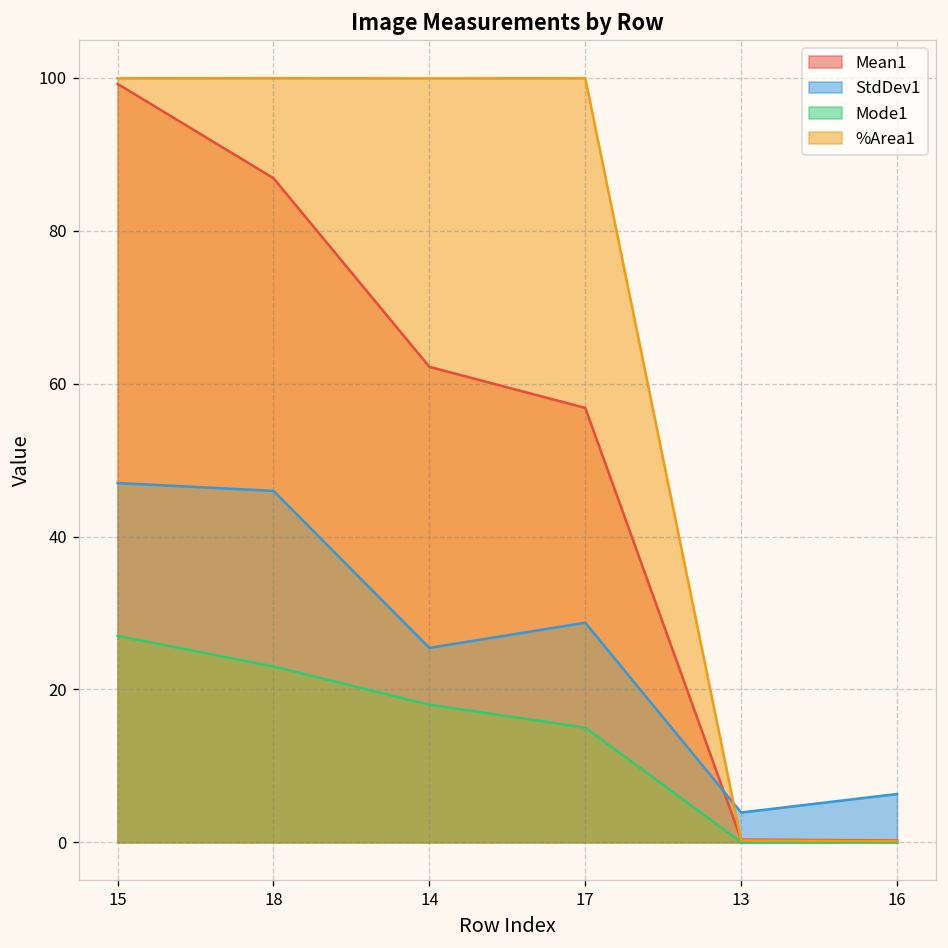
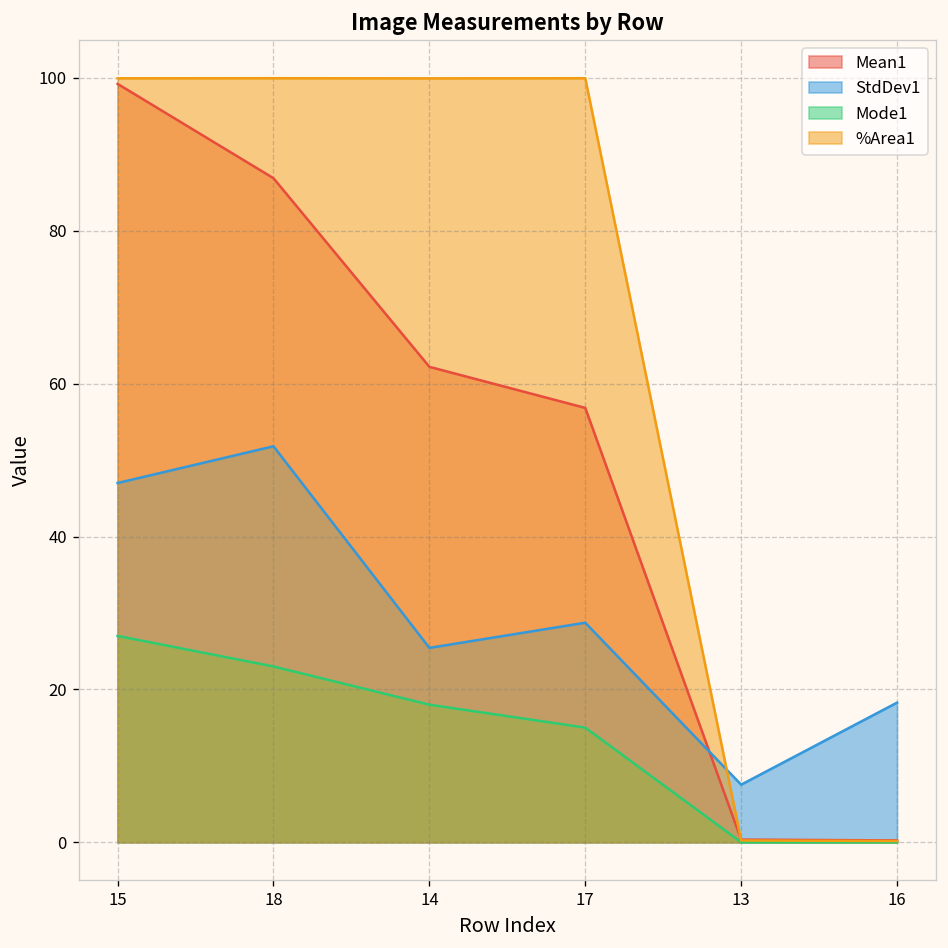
StdDev1, 18: 46 -> 52
StdDev1, 13: 4 -> 8
StdDev1, 16: 6 -> 18
